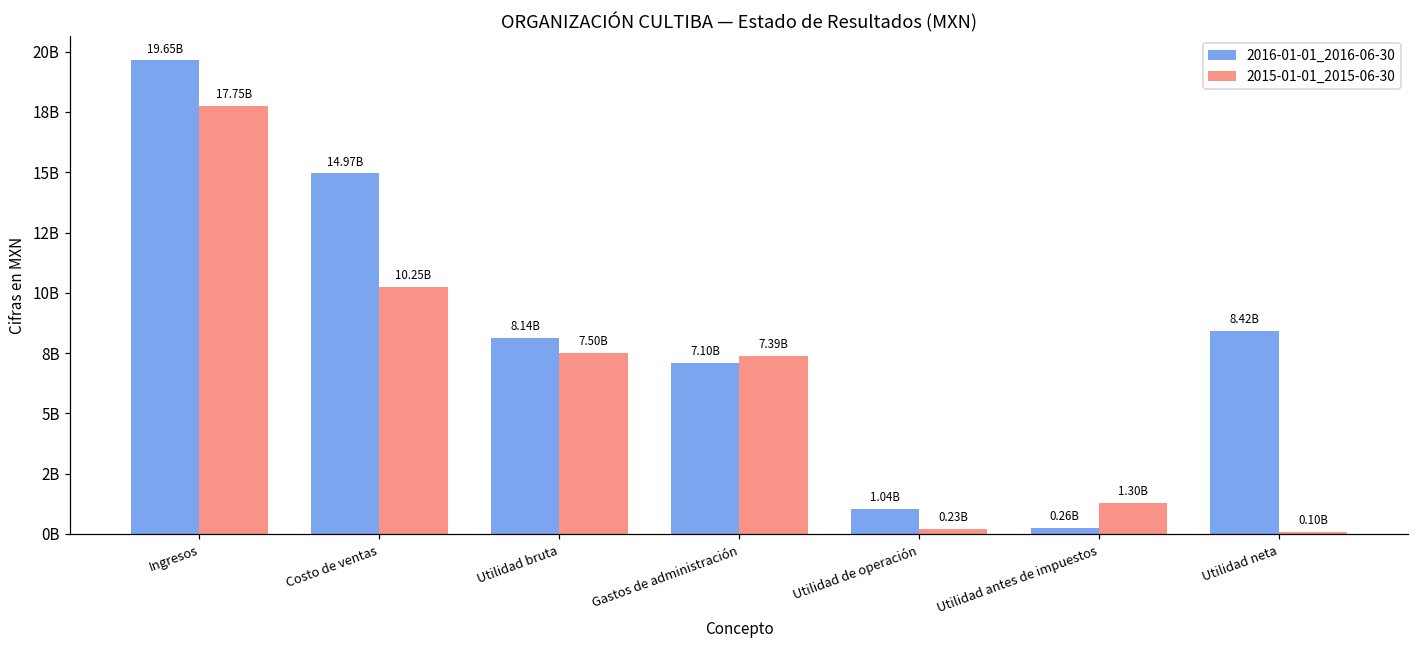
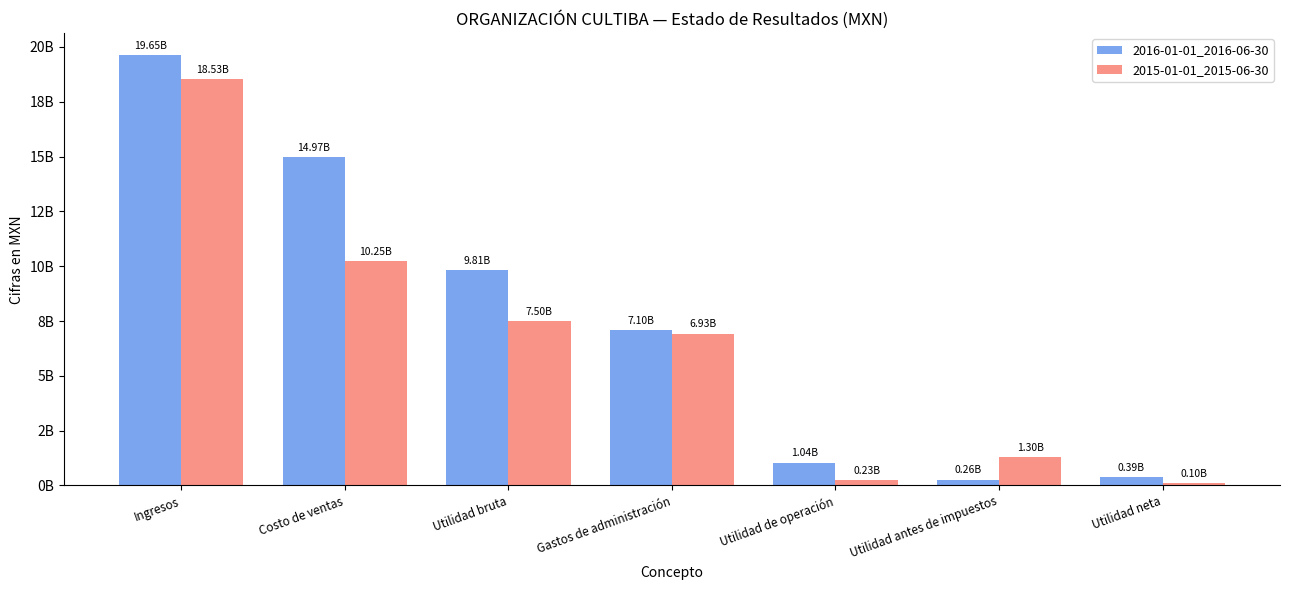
2015-01-01_2015-06-30, Ingresos: 17.75B -> 18.53B
2016-01-01_2016-06-30, Utilidad bruta: 8.14B -> 9.81B
2015-01-01_2015-06-30, Gastos de administración: 7.39B -> 6.93B
2016-01-01_2016-06-30, Utilidad neta: 8.42B -> 0.39B
